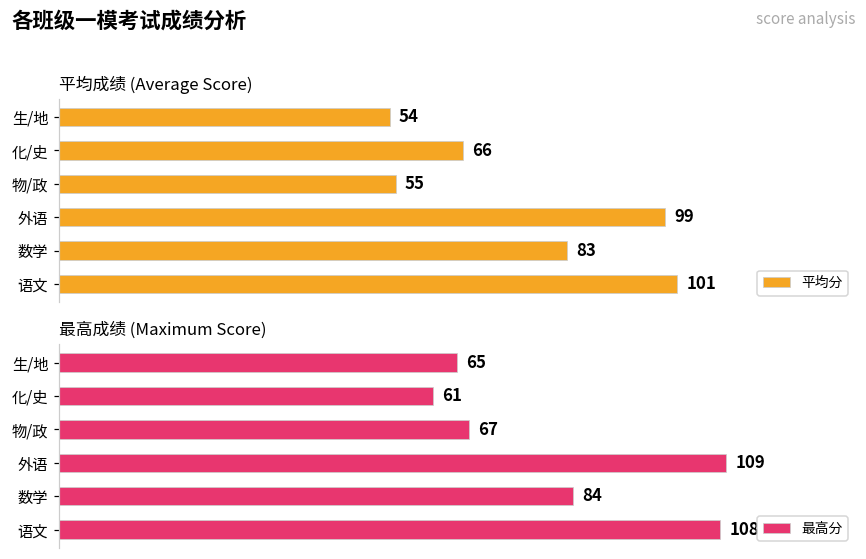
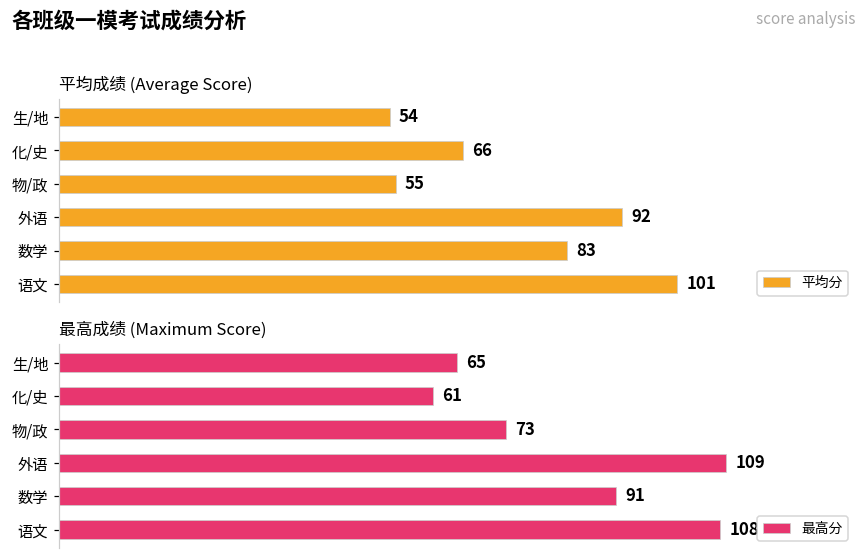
平均成绩 (Average Score), 外语: 99 -> 92
最高成绩 (Maximum Score), 物/政: 67 -> 73
最高成绩 (Maximum Score), 数学: 84 -> 91
